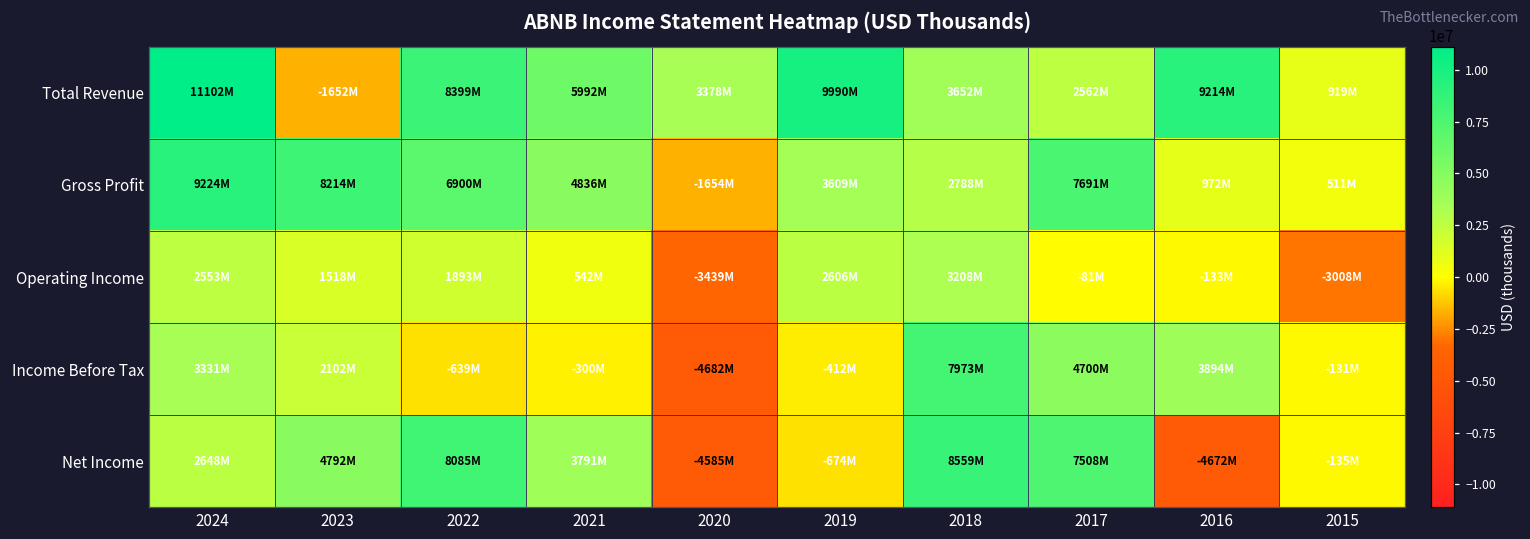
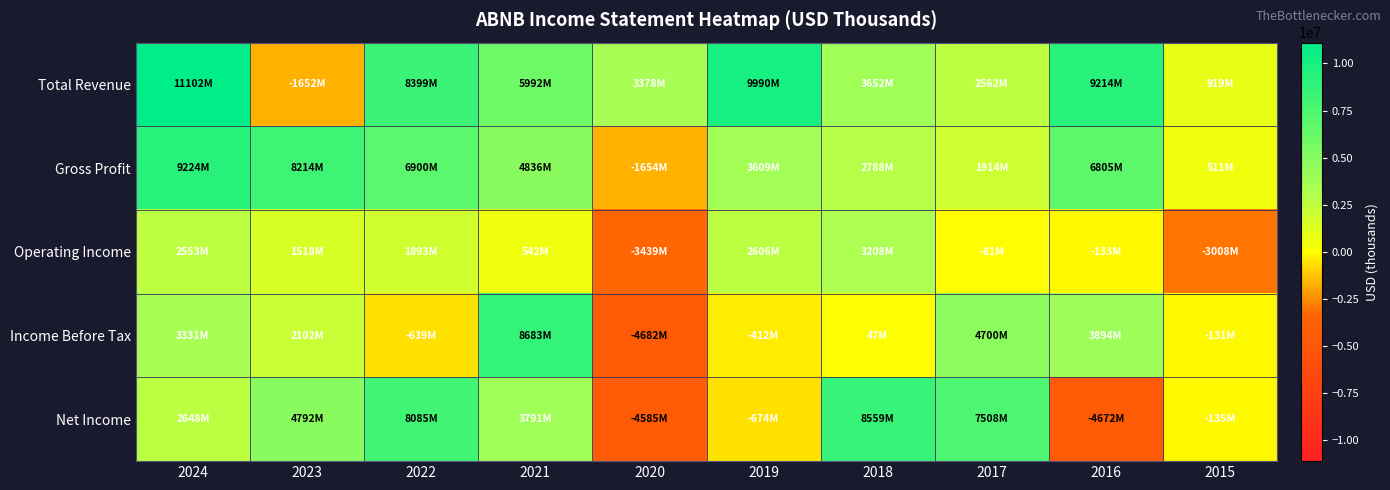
Gross Profit, 2017: 7691M -> 1914M
Gross Profit, 2016: 972M -> 6805M
Income Before Tax, 2021: -300M -> 8683M
Income Before Tax, 2018: 7973M -> 47M
